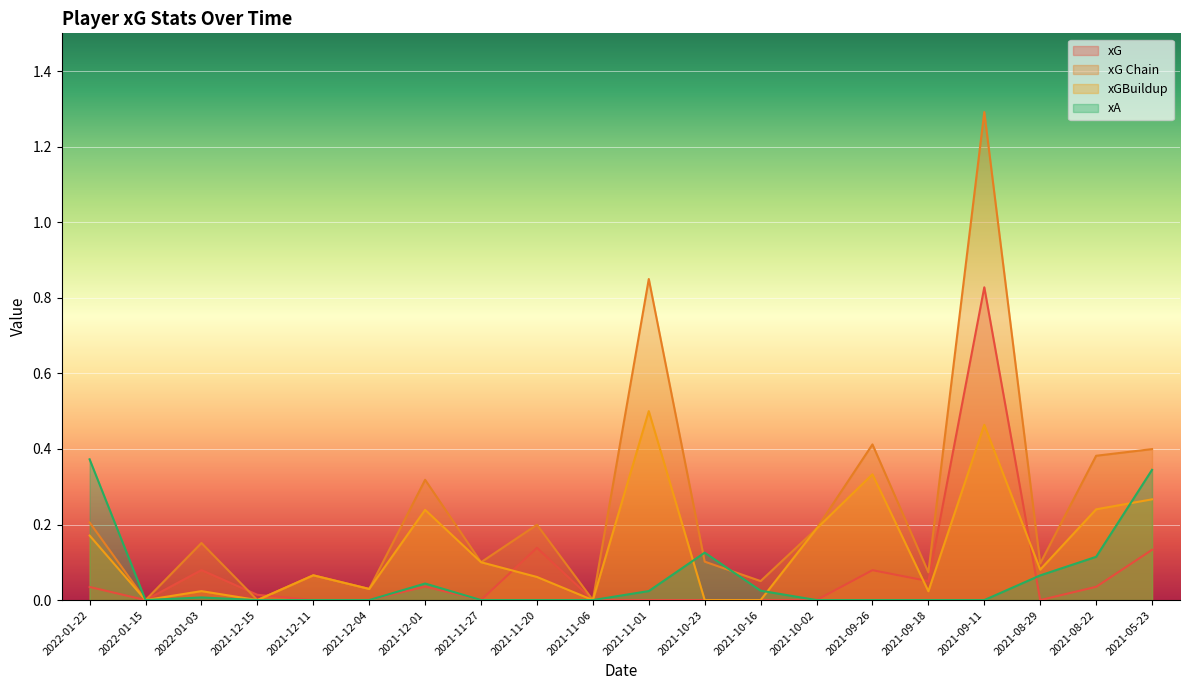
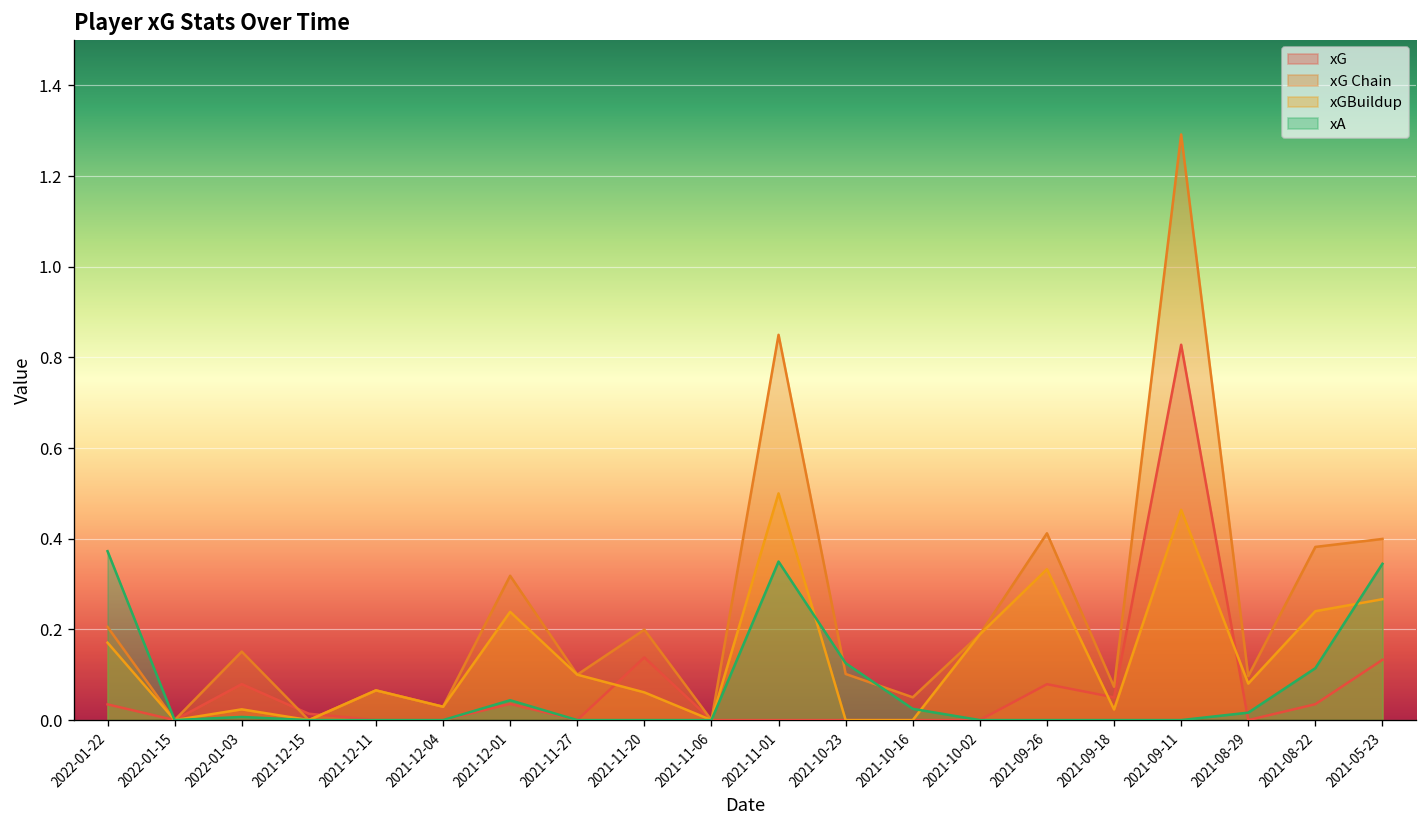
xA, 2021-11-01: 0.02 -> 0.35
xA, 2021-08-29: 0.07 -> 0.02
